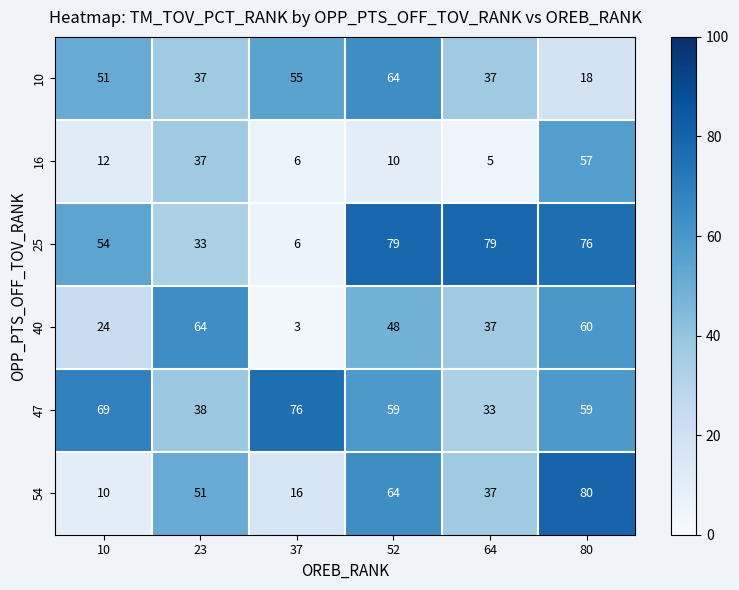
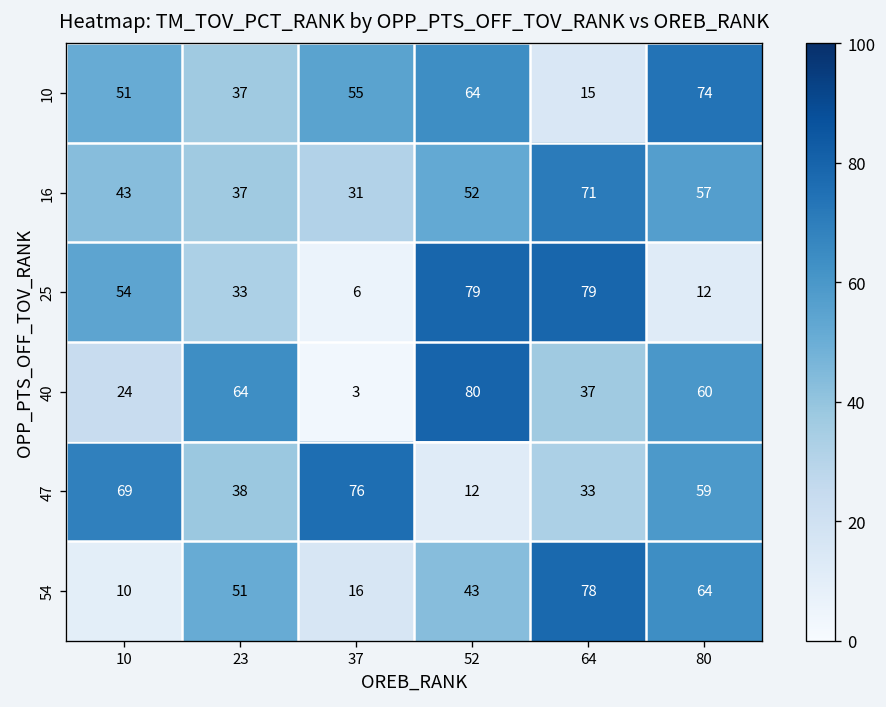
10, 64: 37 -> 15
10, 80: 18 -> 74
16, 10: 12 -> 43
16, 37: 6 -> 31
16, 52: 10 -> 52
16, 64: 5 -> 71
25, 80: 76 -> 12
40, 52: 48 -> 80
47, 52: 59 -> 12
54, 52: 64 -> 43
54, 64: 37 -> 78
54, 80: 80 -> 64
